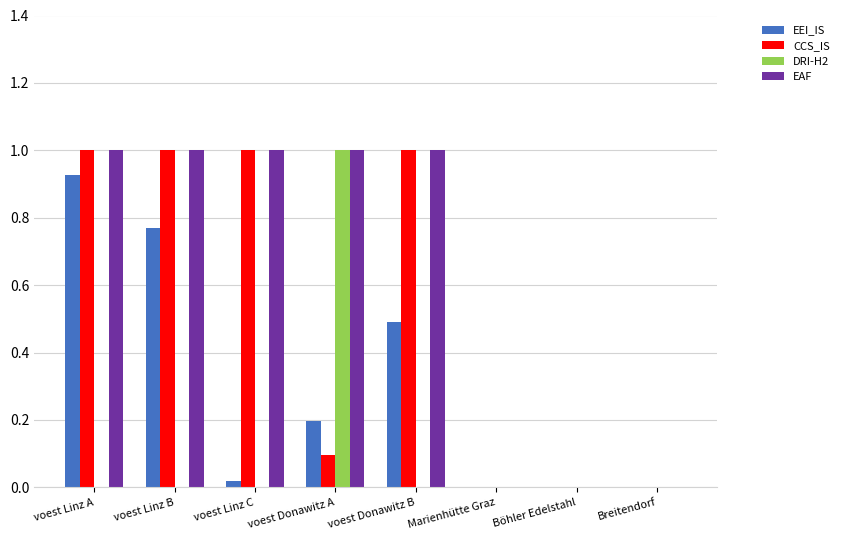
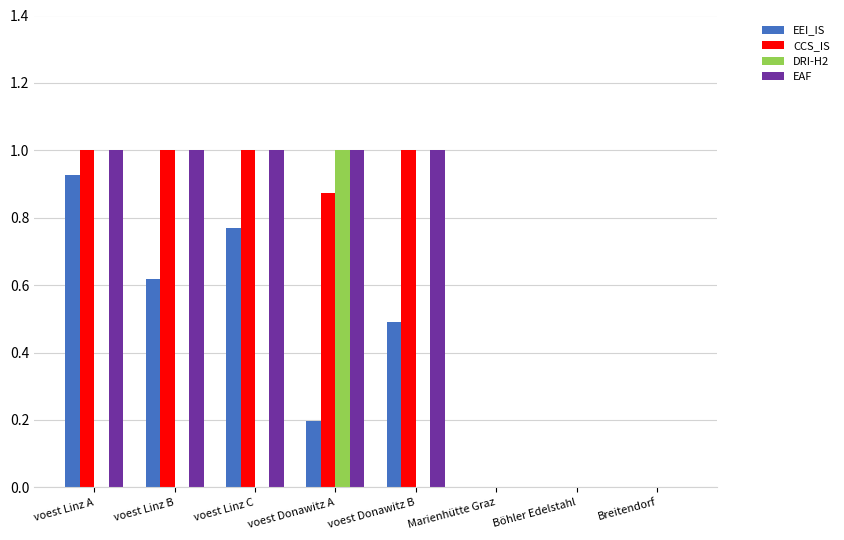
EEI_IS, voest Linz B: 0.77 -> 0.62
EEI_IS, voest Linz C: 0.02 -> 0.77
CCS_IS, voest Donawitz A: 0.10 -> 0.87
